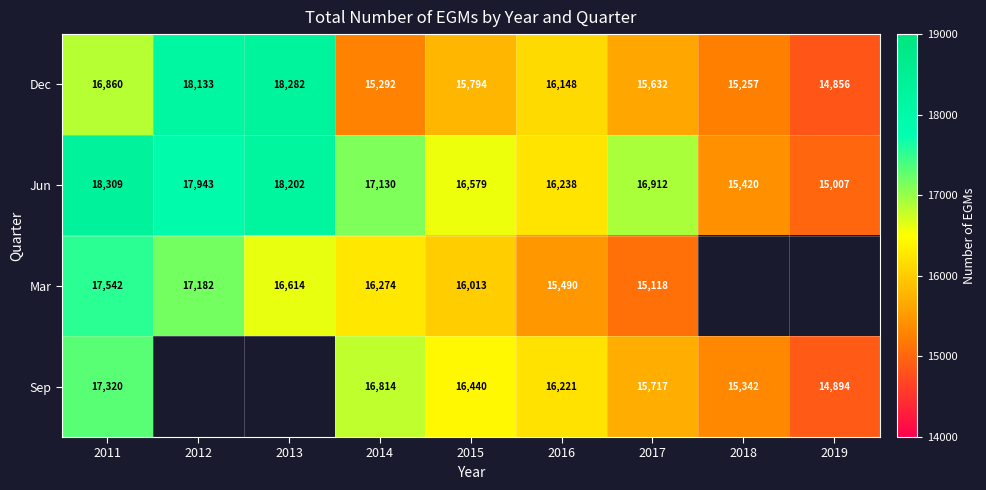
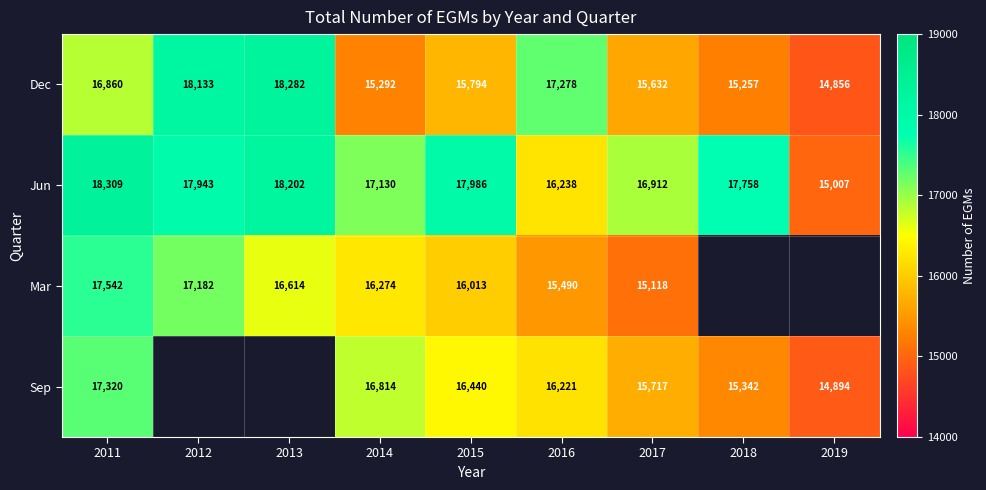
Dec, 2016: 16,148 -> 17,278
Jun, 2015: 16,579 -> 17,986
Jun, 2018: 15,420 -> 17,758
